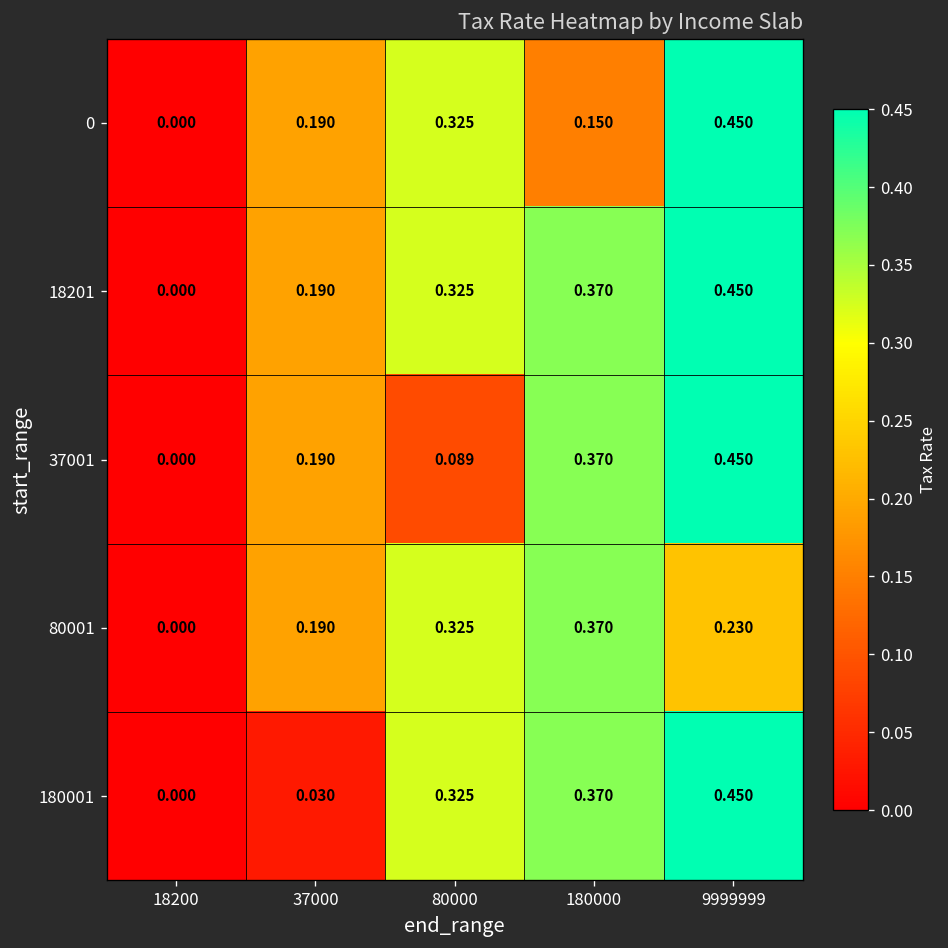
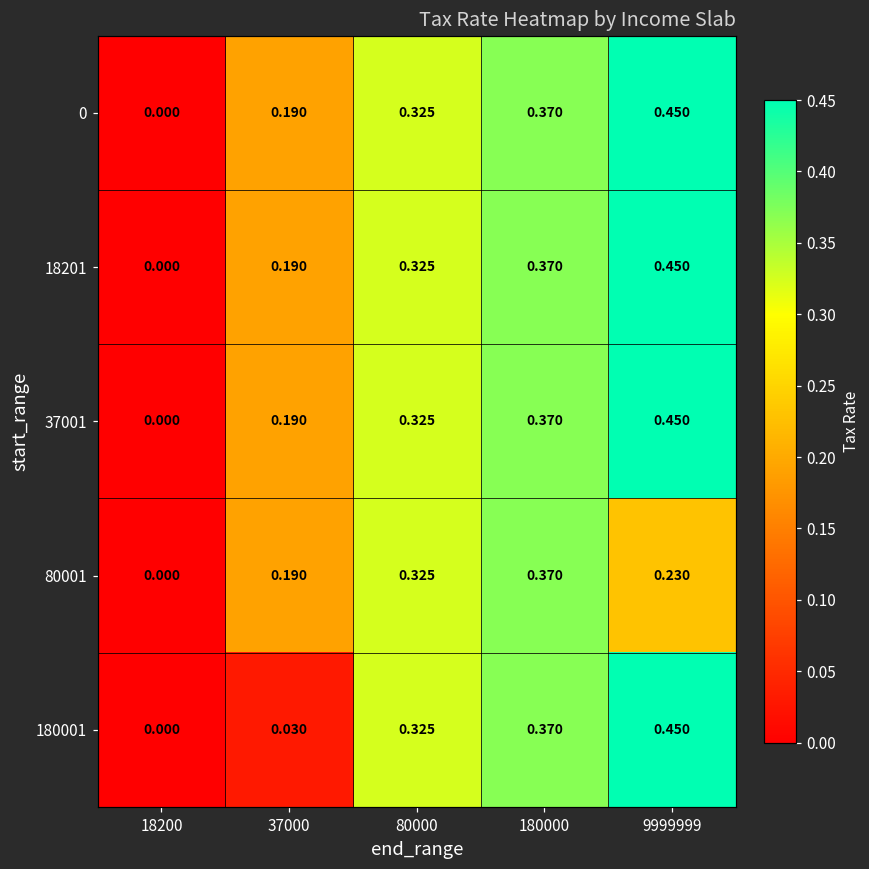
0, 180000: 0.150 -> 0.370
37001, 80000: 0.089 -> 0.325
